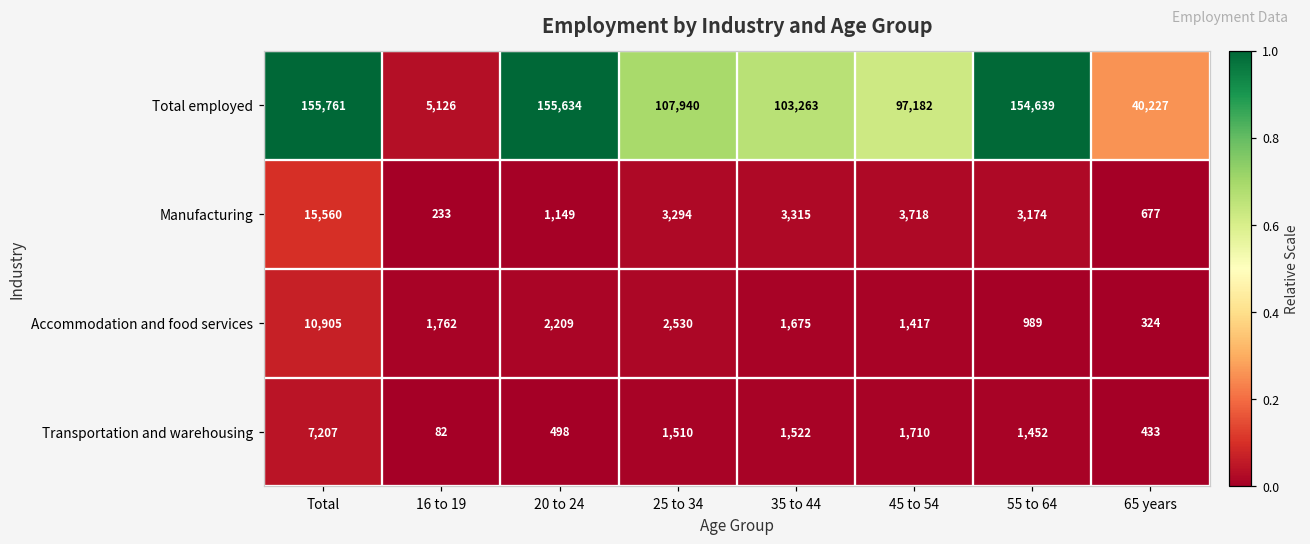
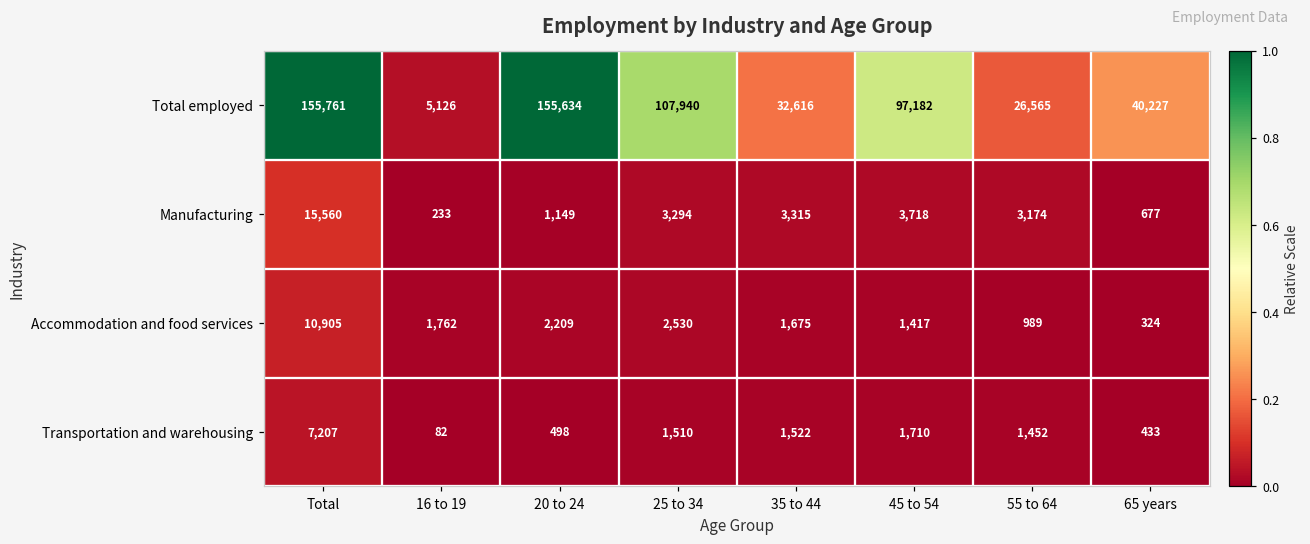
Total employed, 35 to 44: 103,263 -> 32,616
Total employed, 55 to 64: 154,639 -> 26,565
